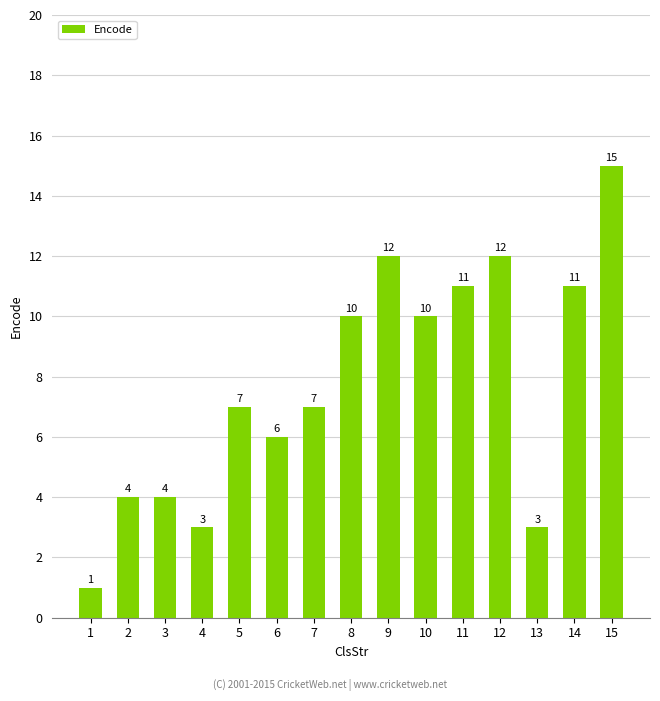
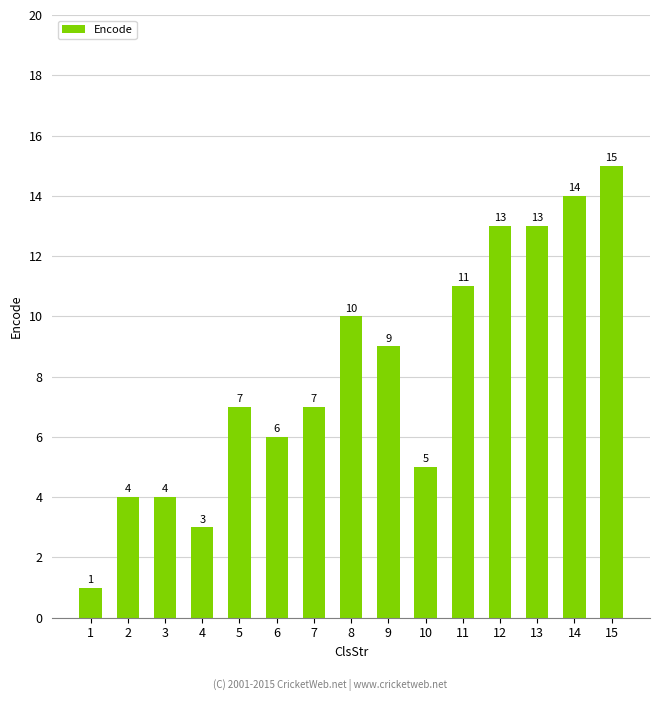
9: 12 -> 9
10: 10 -> 5
12: 12 -> 13
13: 3 -> 13
14: 11 -> 14
